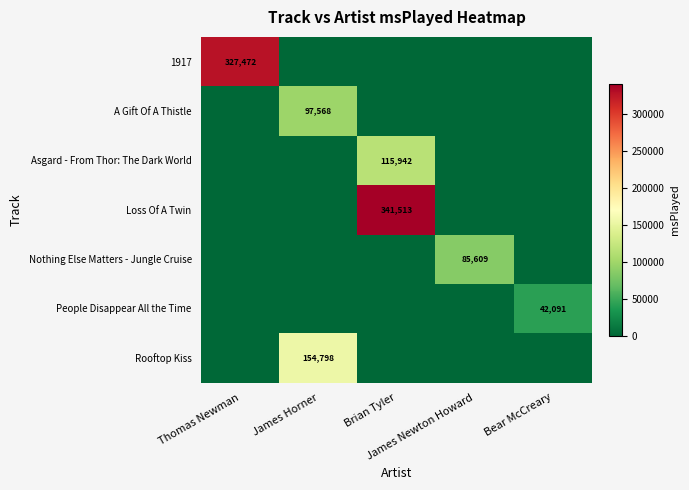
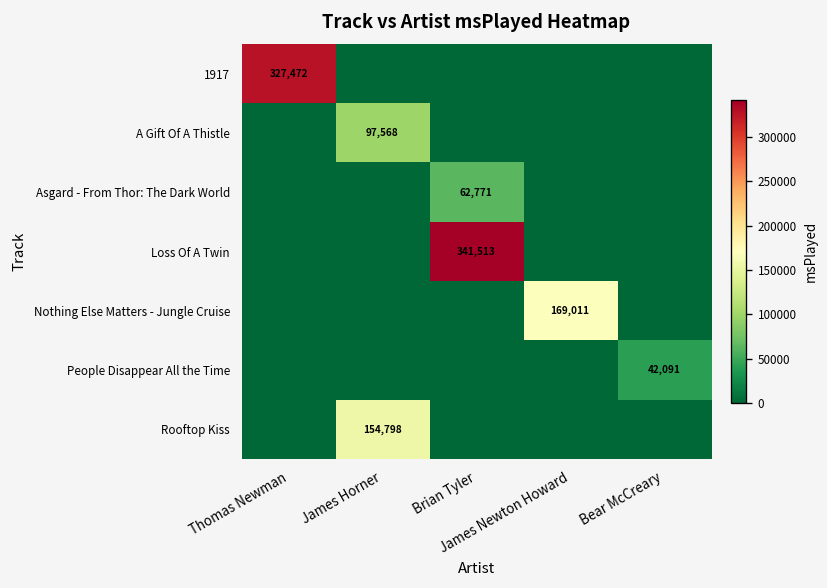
Asgard - From Thor: The Dark World, Brian Tyler: 115,942 -> 62,771
Nothing Else Matters - Jungle Cruise, James Newton Howard: 85,609 -> 169,011
